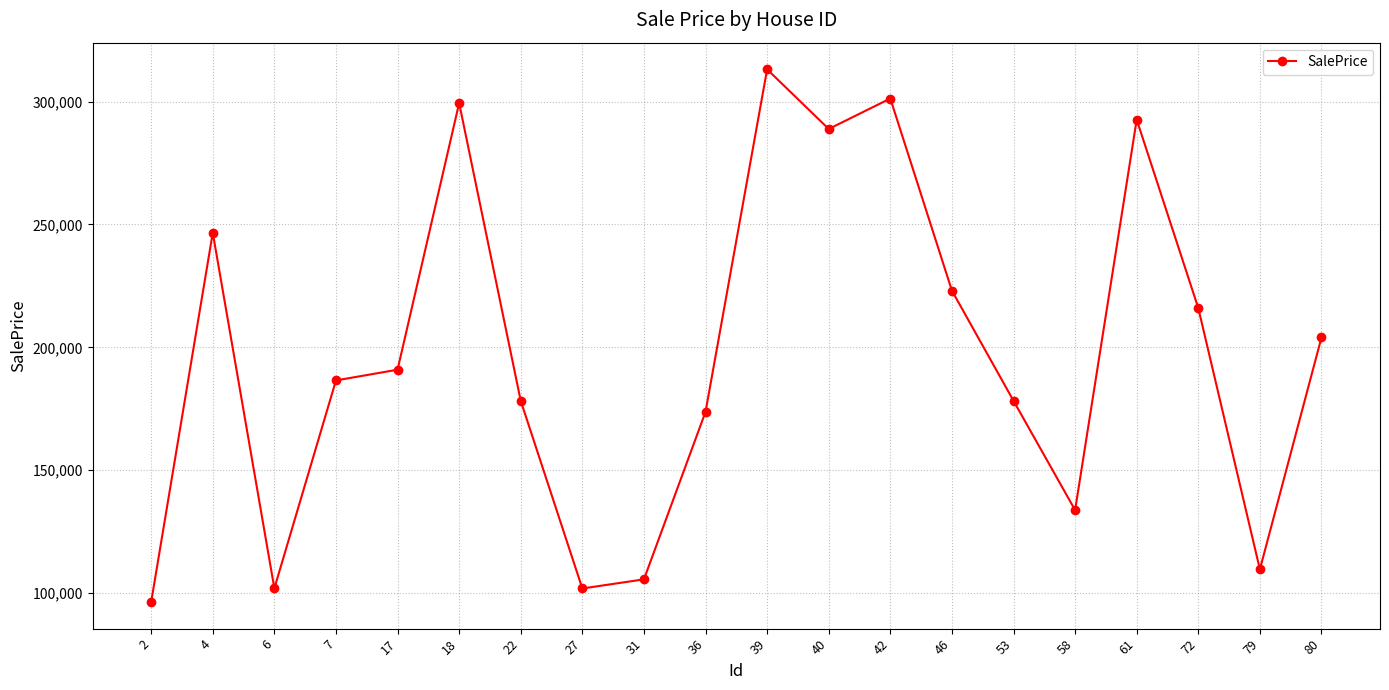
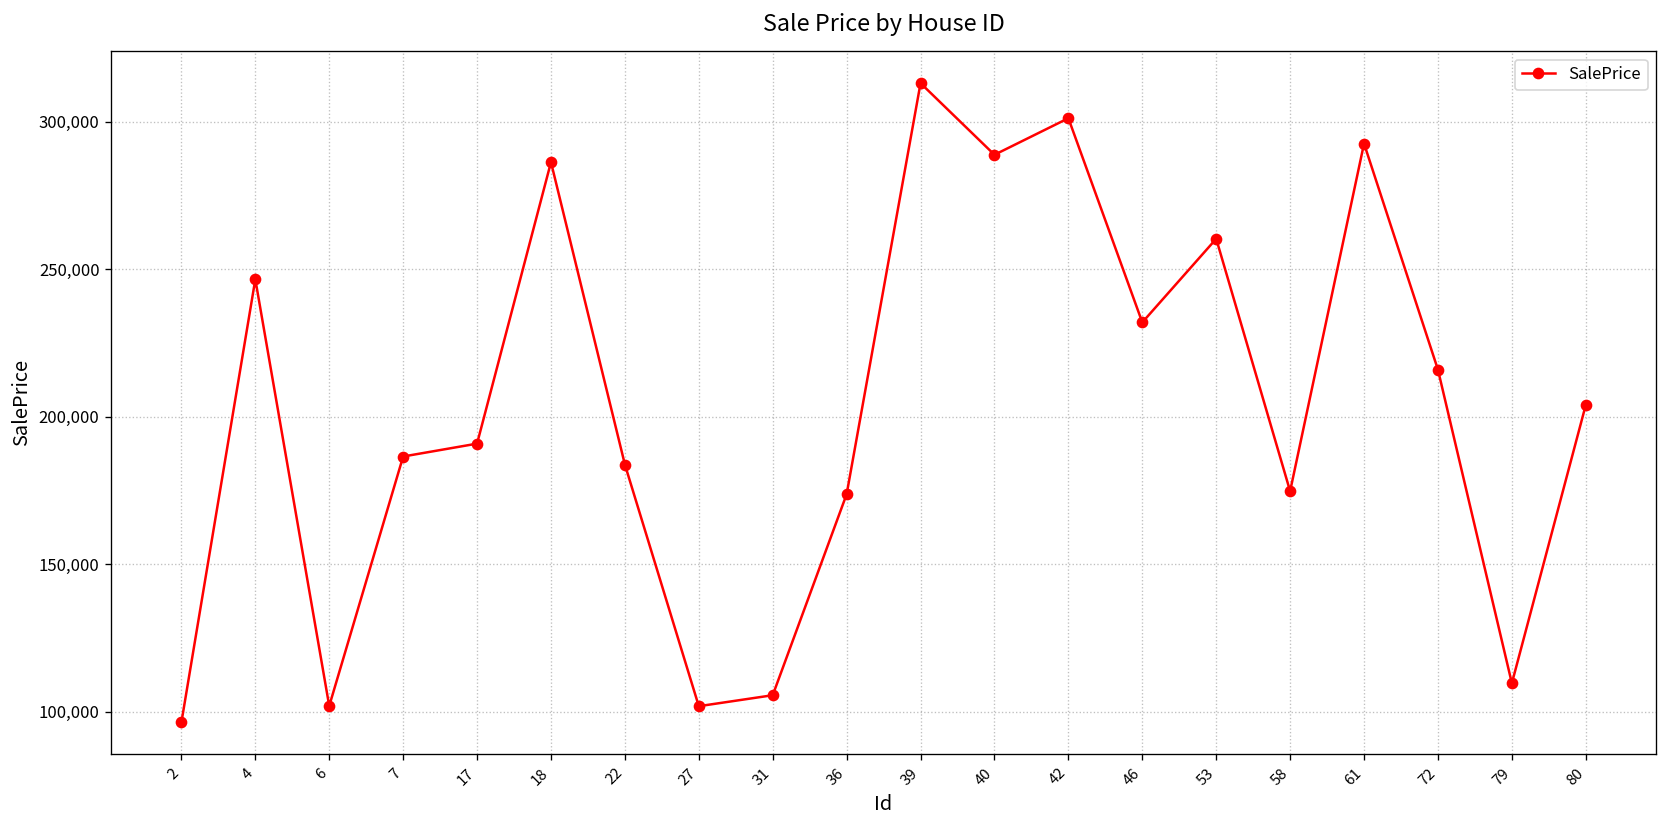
18: 299,000 -> 286,000
22: 178,000 -> 184,000
46: 223,000 -> 232,000
53: 178,000 -> 260,000
58: 134,000 -> 175,000
